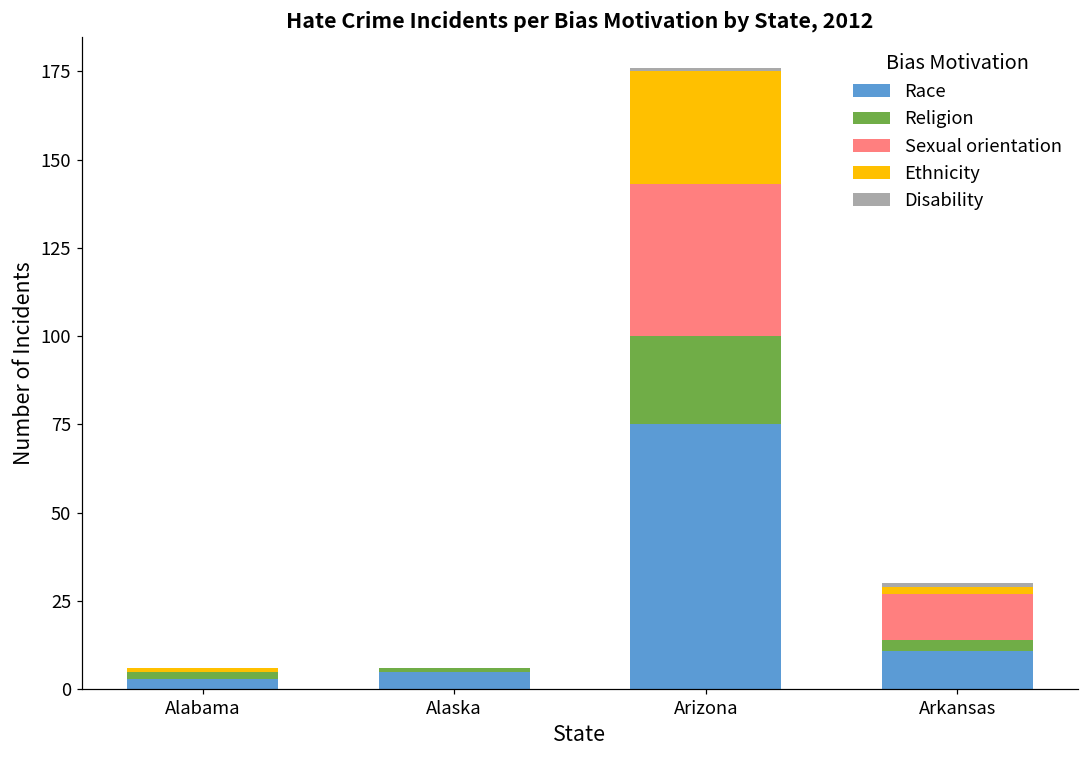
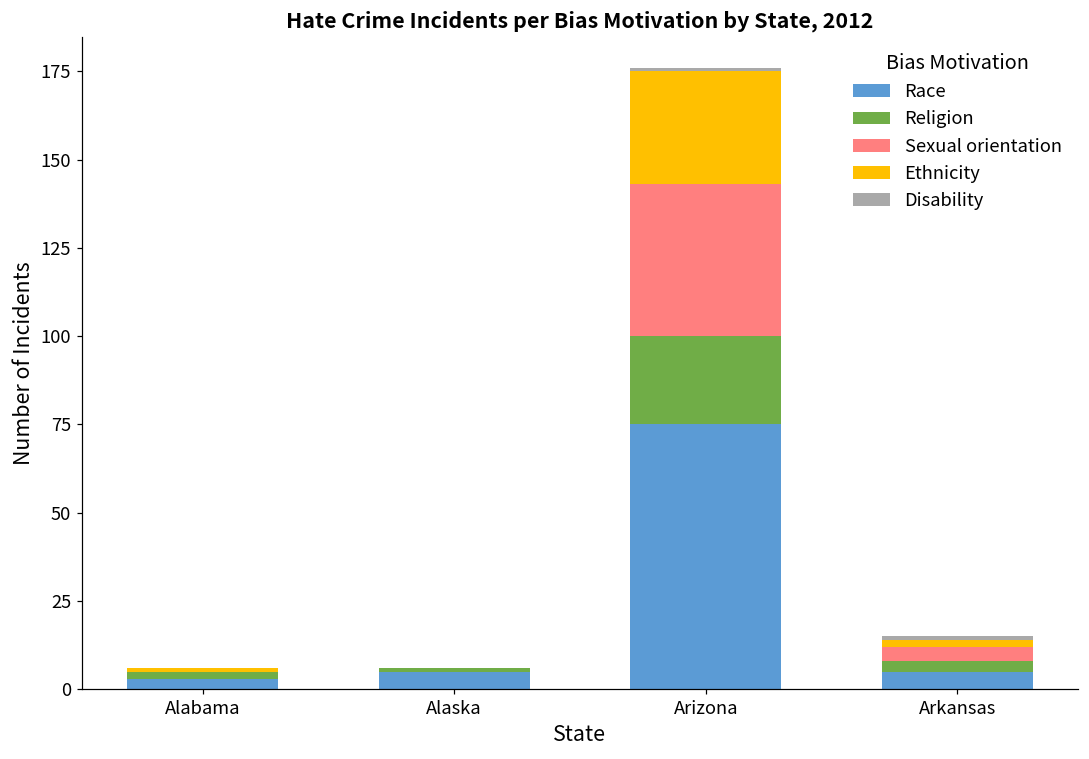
Race, Arkansas: 11 -> 5
Sexual orientation, Arkansas: 13 -> 4
